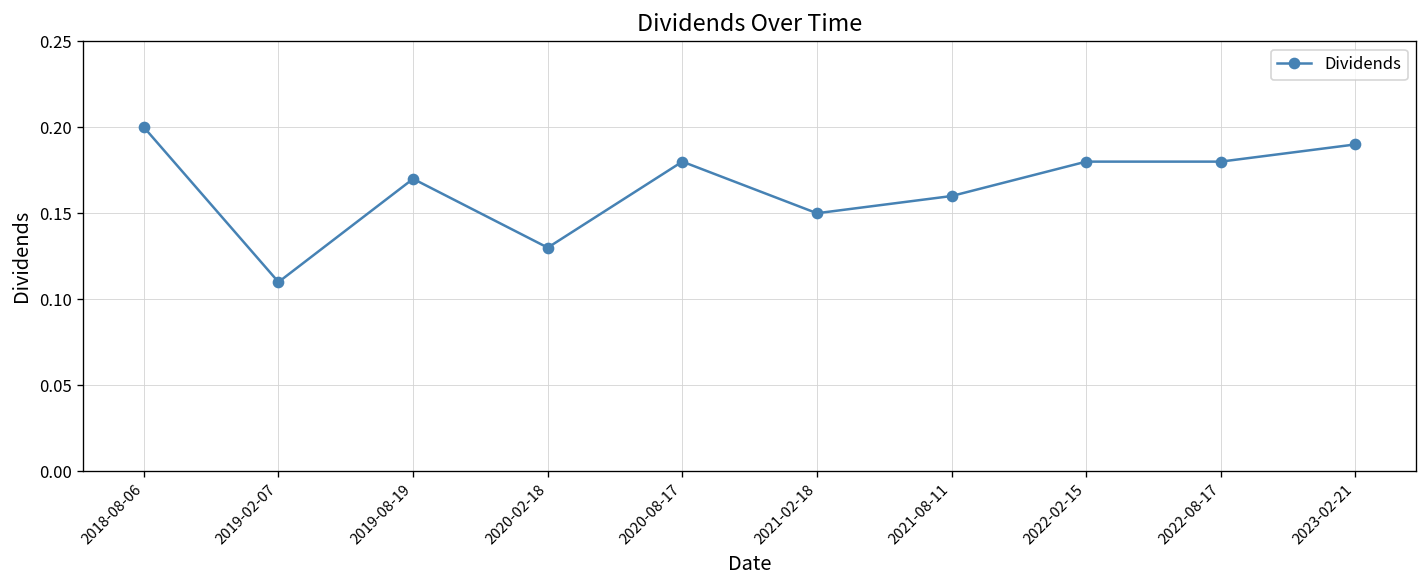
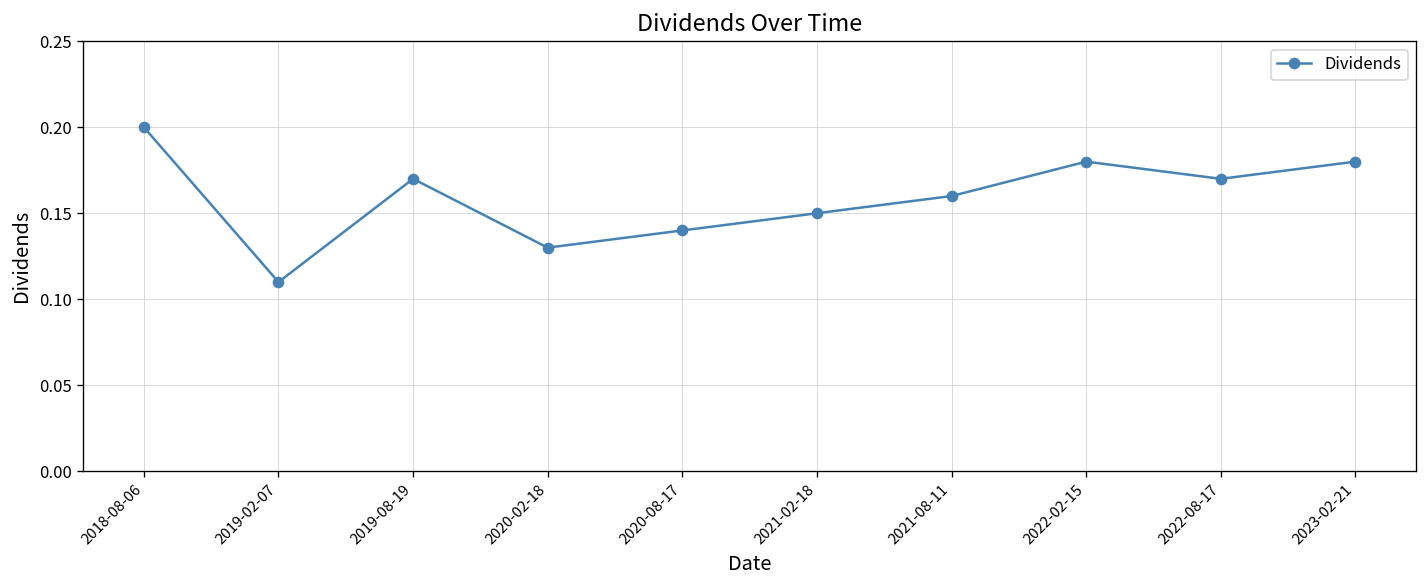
2020-08-17: 0.18 -> 0.14
2022-08-17: 0.18 -> 0.17
2023-02-21: 0.19 -> 0.18
